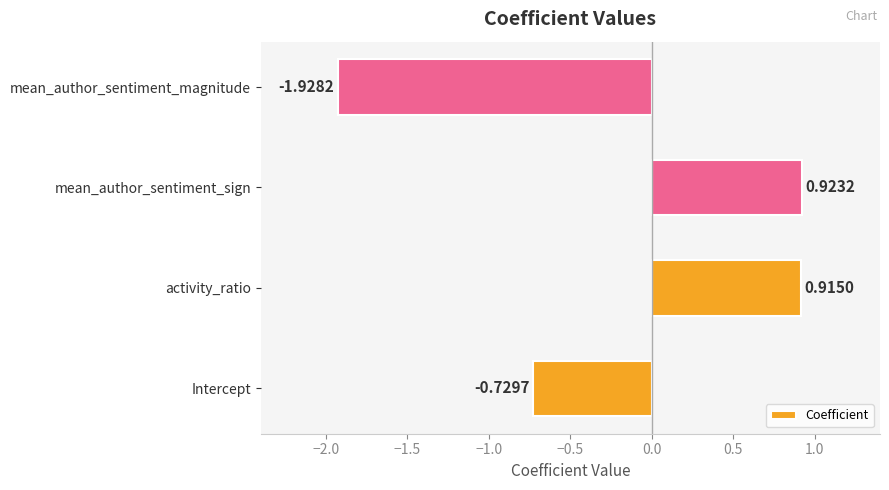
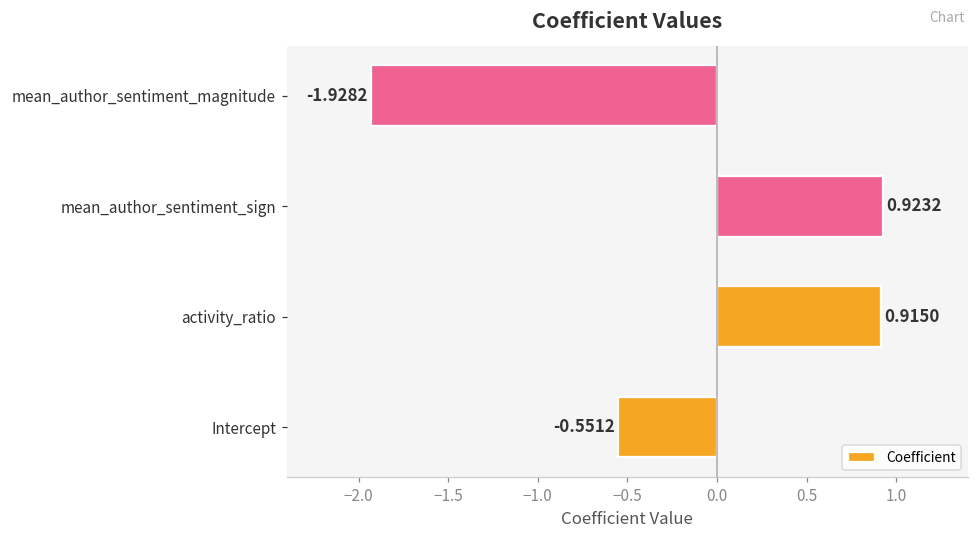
Intercept: -0.7297 -> -0.5512
